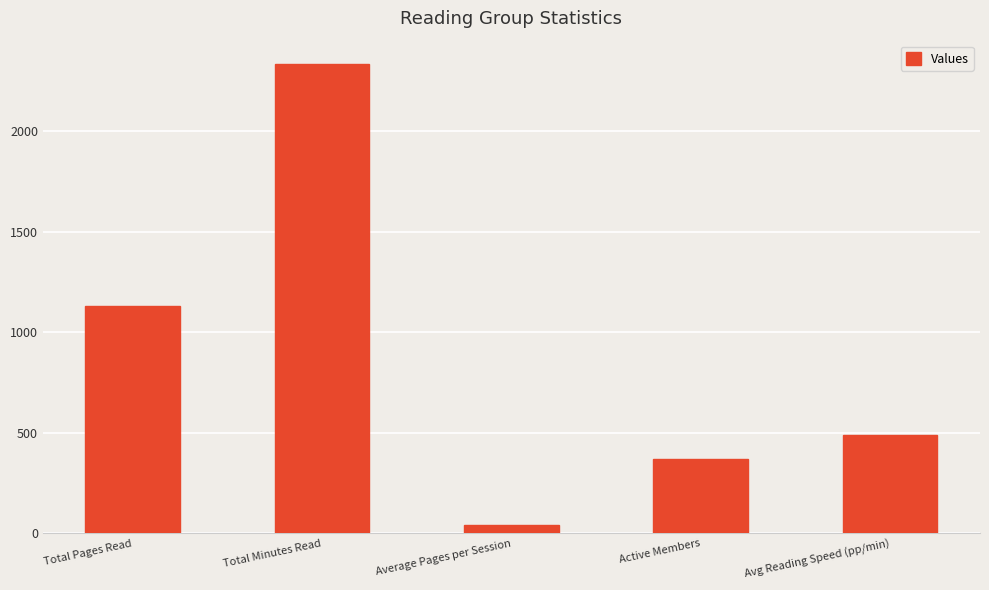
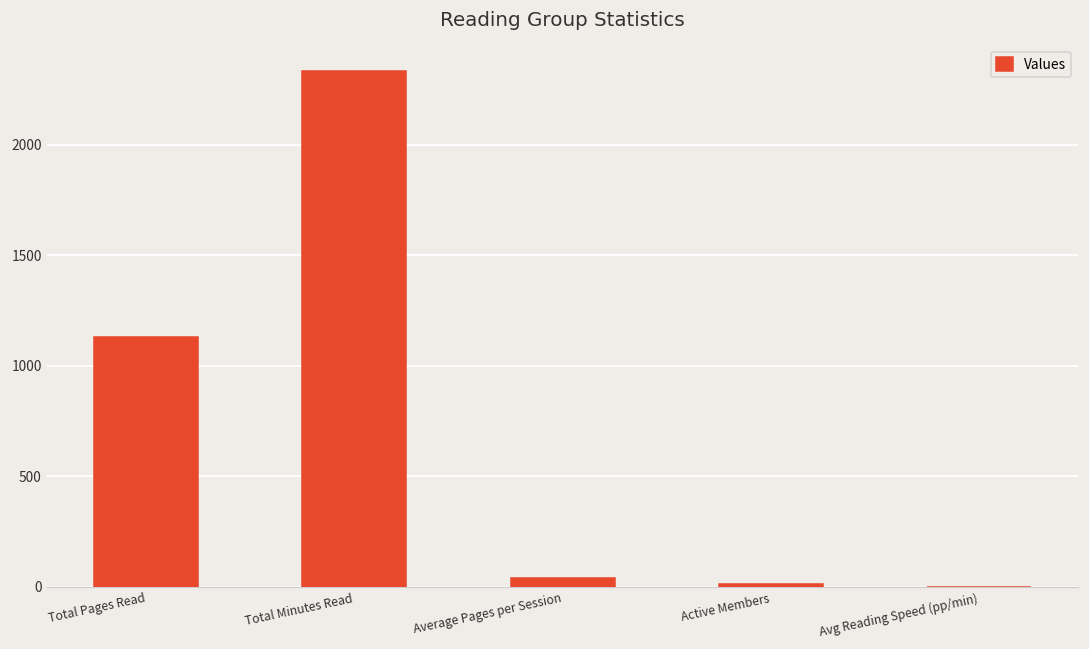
Active Members: 370 -> 10
Avg Reading Speed (pp/min): 490 -> 0
